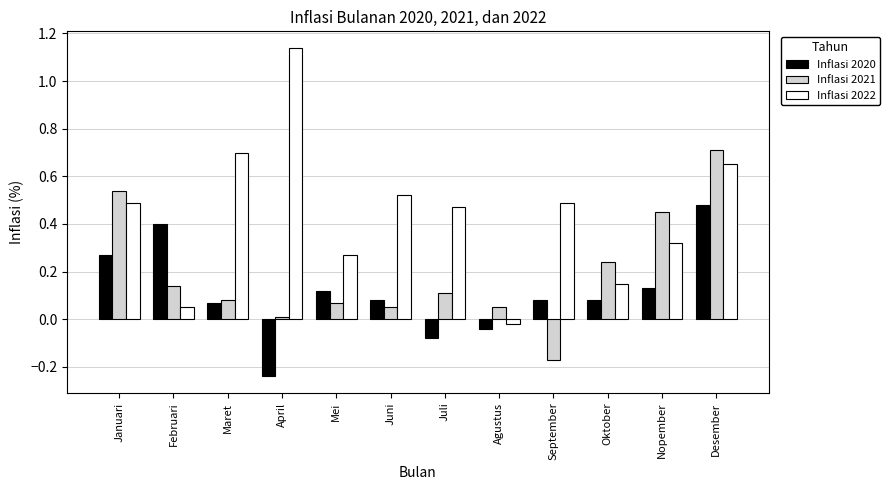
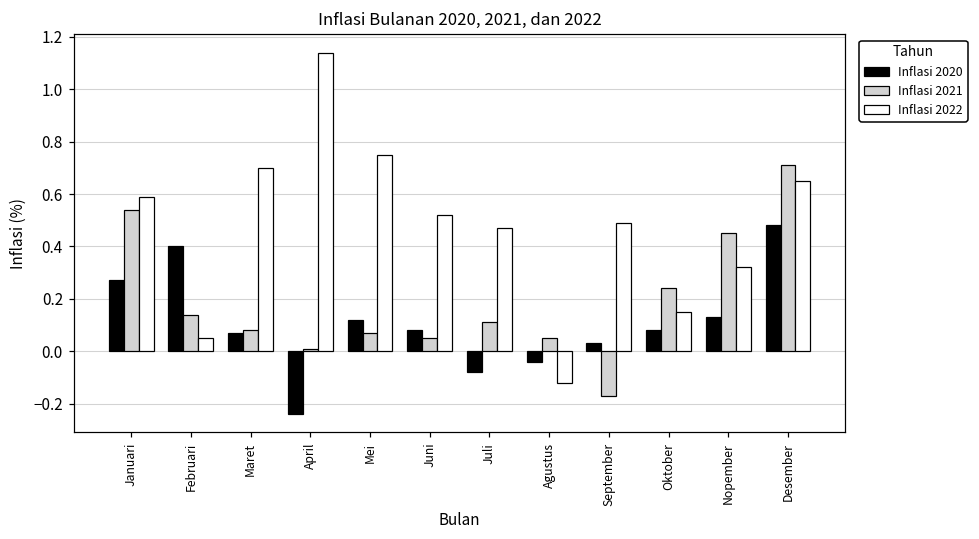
Inflasi 2022, Januari: 0.49 -> 0.59
Inflasi 2022, Mei: 0.27 -> 0.75
Inflasi 2022, Agustus: -0.02 -> -0.12
Inflasi 2020, September: 0.08 -> 0.03
